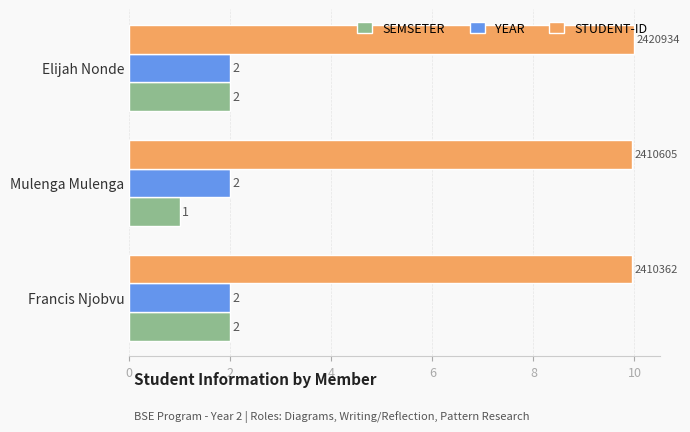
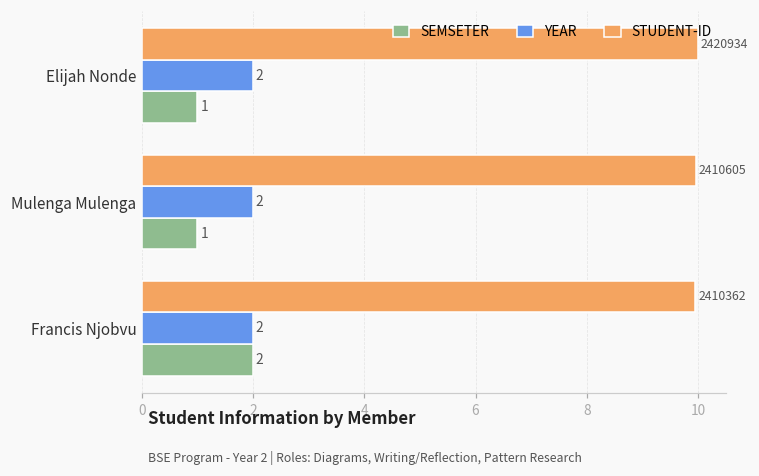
SEMSETER, Elijah Nonde: 2 -> 1
